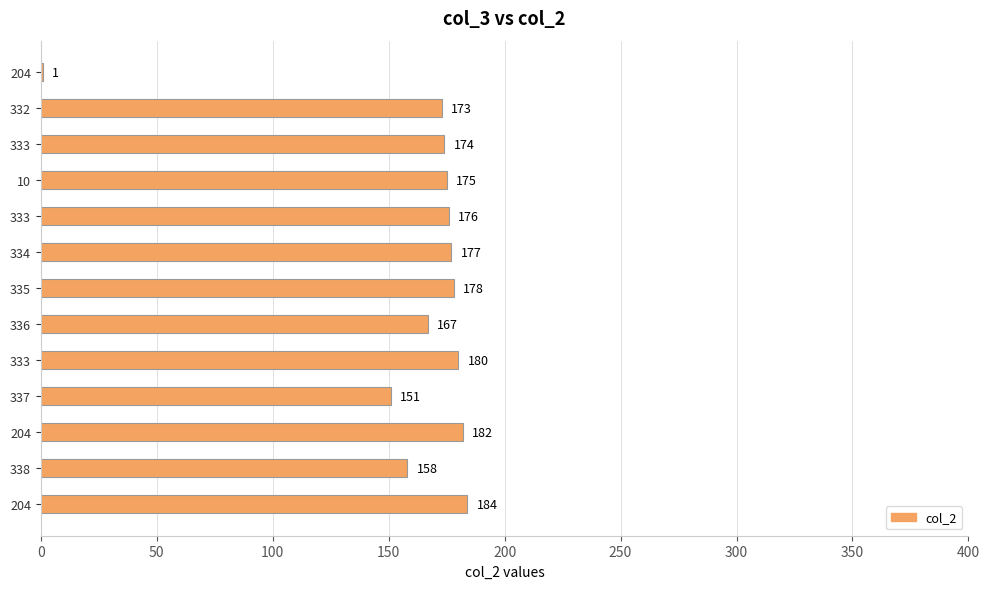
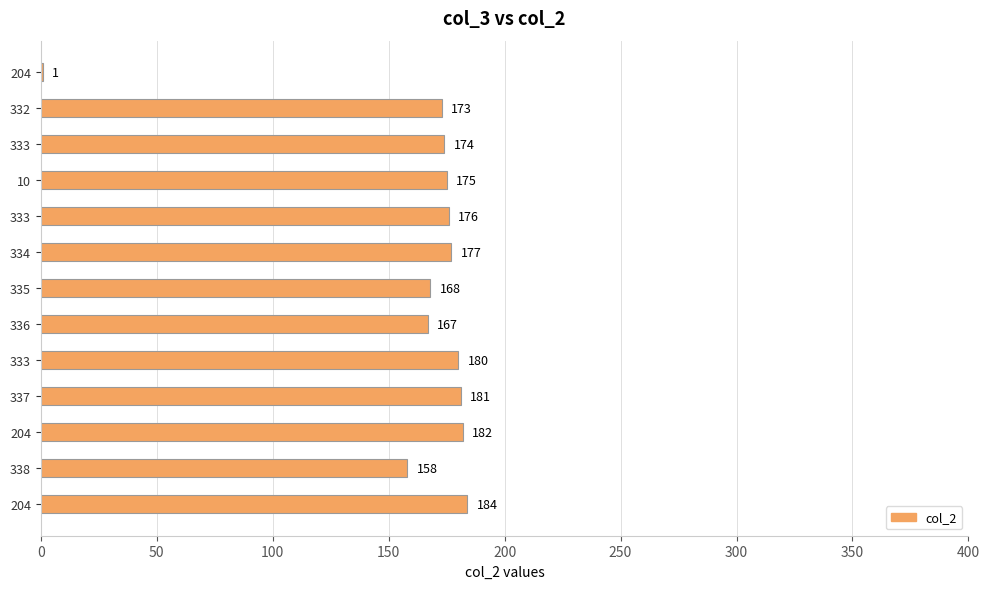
335: 178 -> 168
337: 151 -> 181
